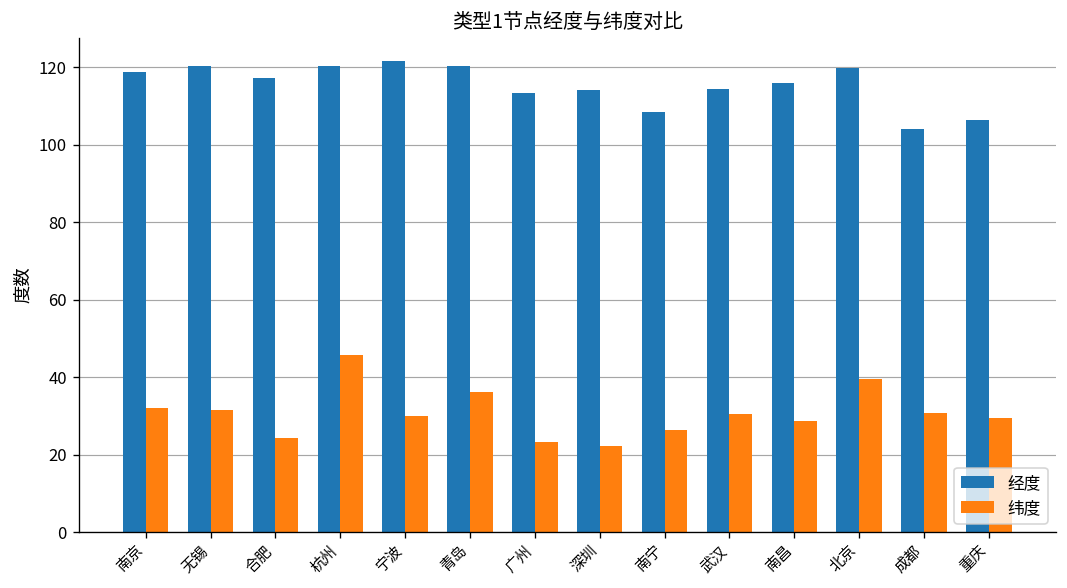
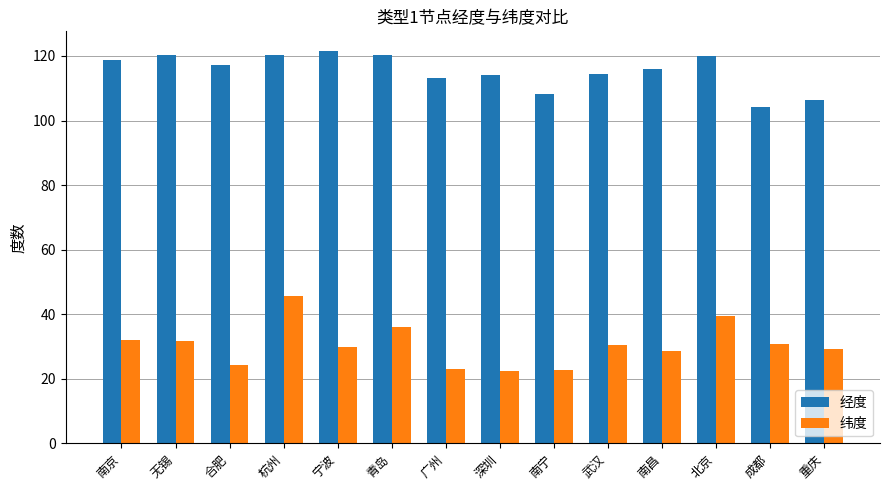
纬度, 南宁: 26 -> 23
